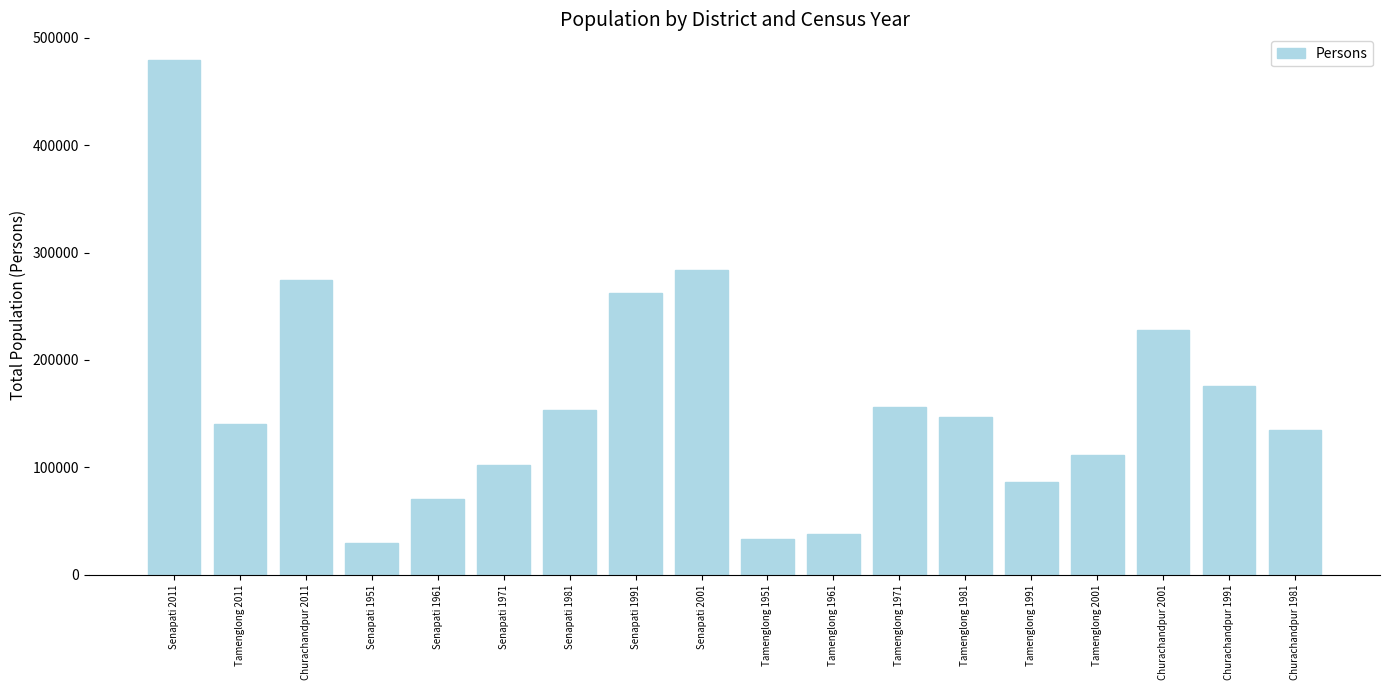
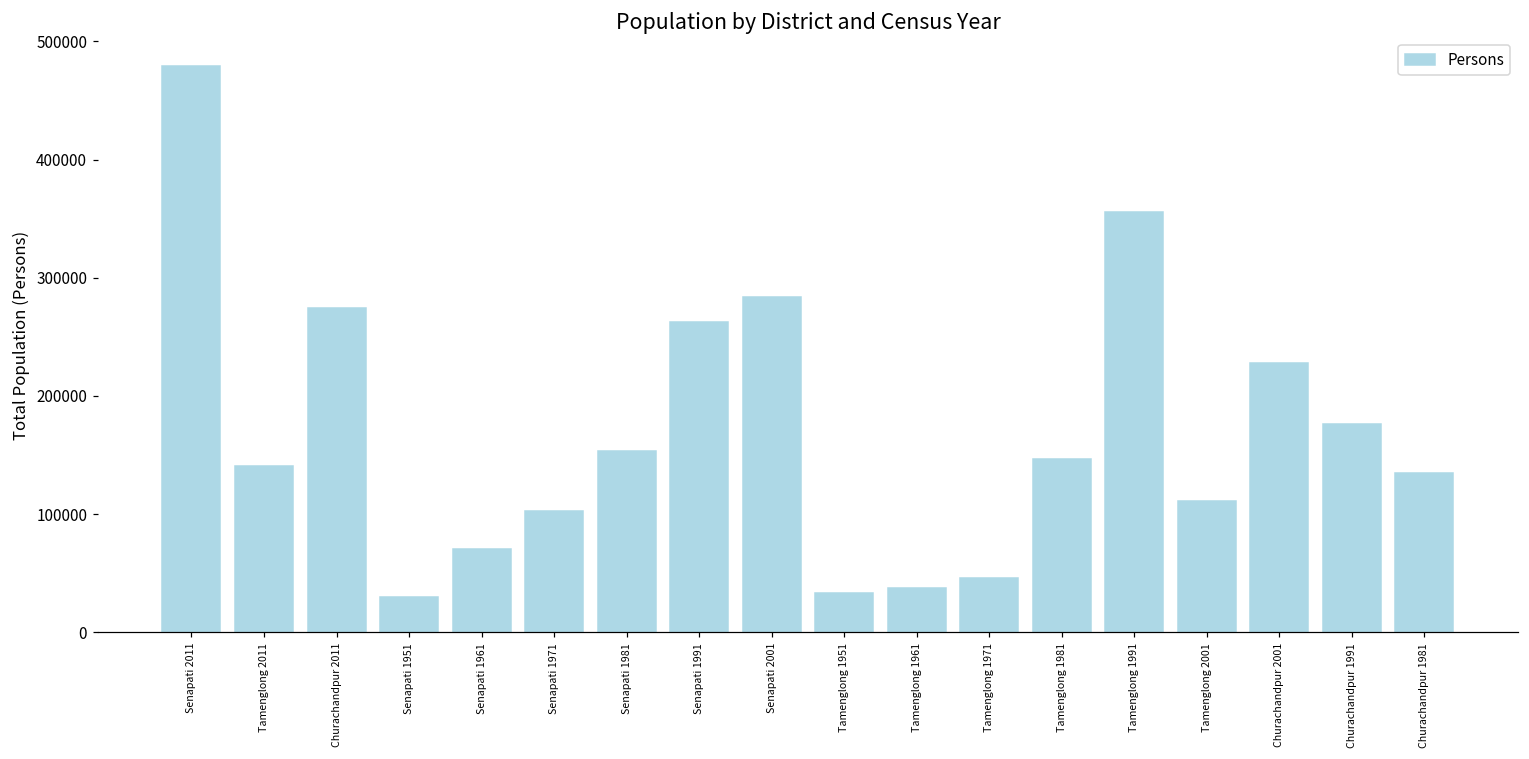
Tamenglong 1971: 156000 -> 46000
Tamenglong 1991: 86000 -> 356000
